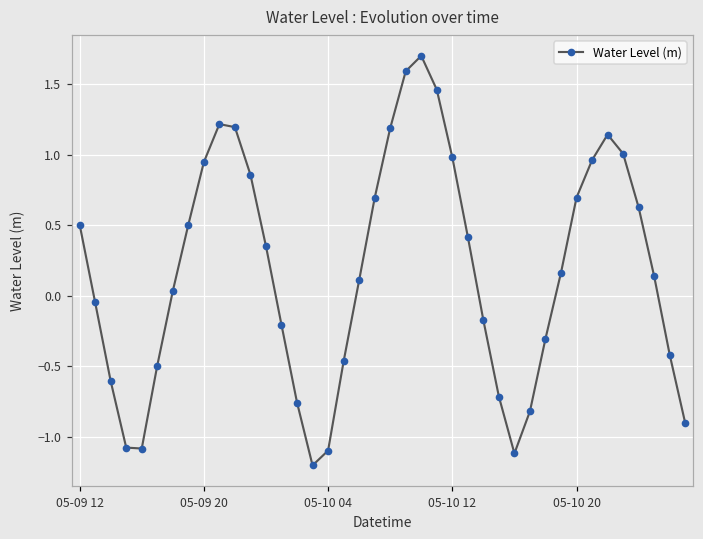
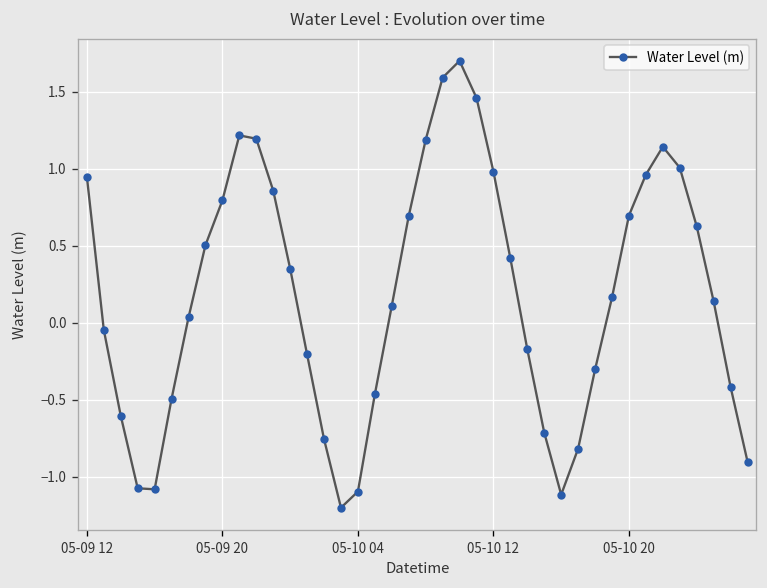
05-09 12: 0.51 -> 0.95
05-09 20: 0.95 -> 0.80
